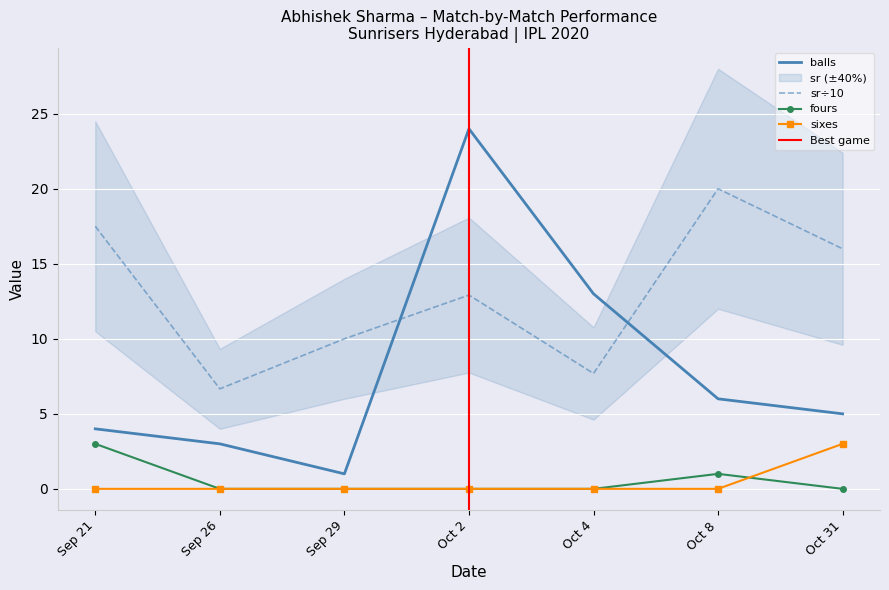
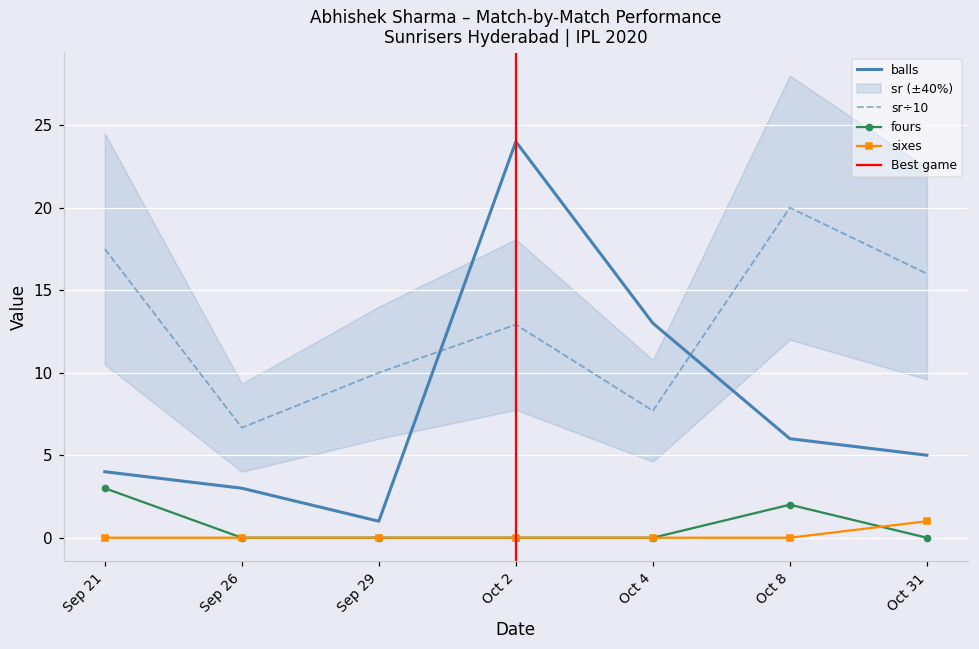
fours, Oct 8: 1 -> 2
sixes, Oct 31: 3 -> 1
